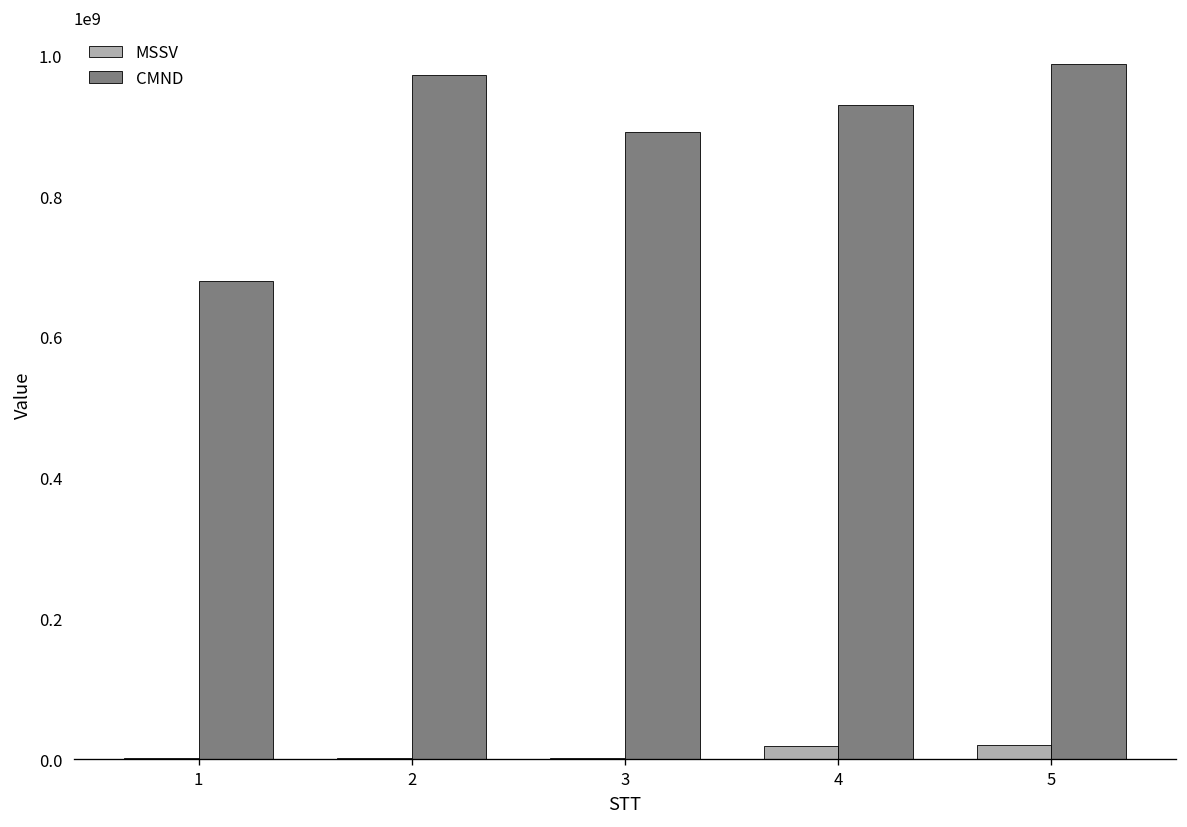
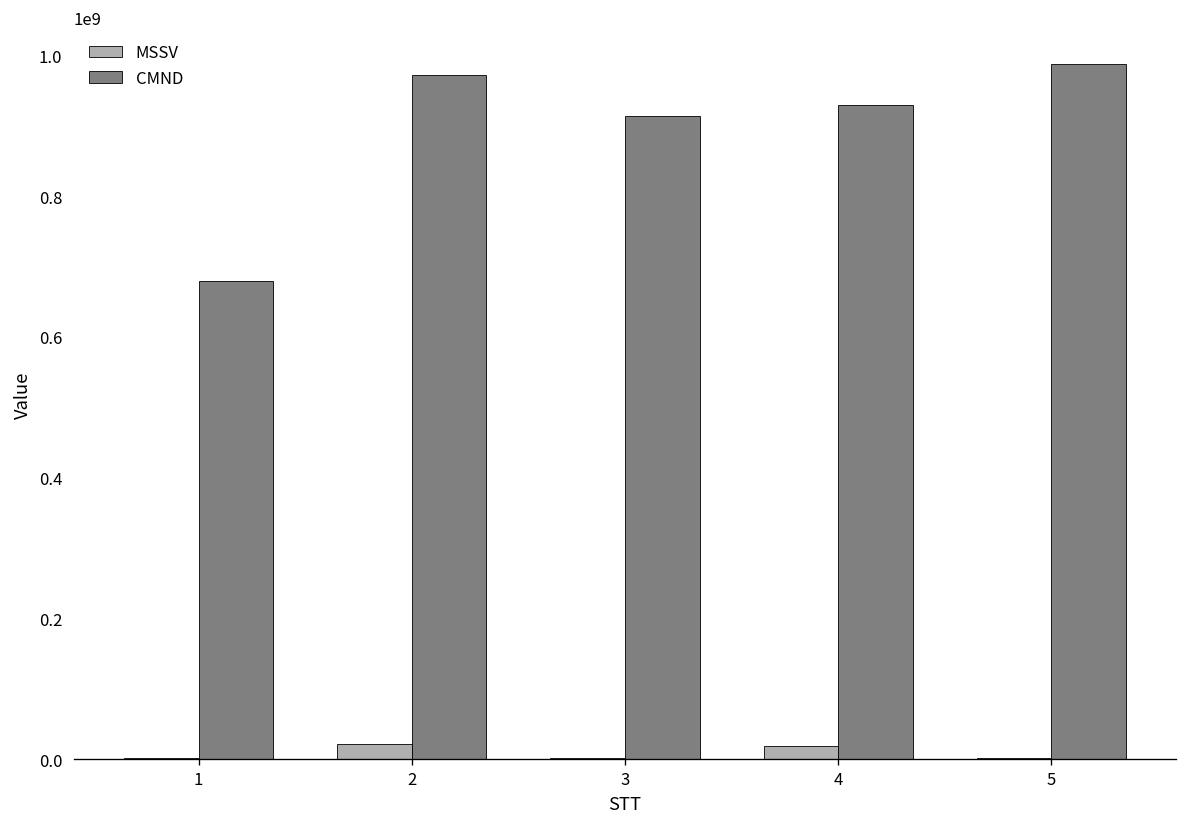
MSSV, 2: 0 -> 20000000
CMND, 3: 890000000 -> 910000000
MSSV, 5: 20000000 -> 0
